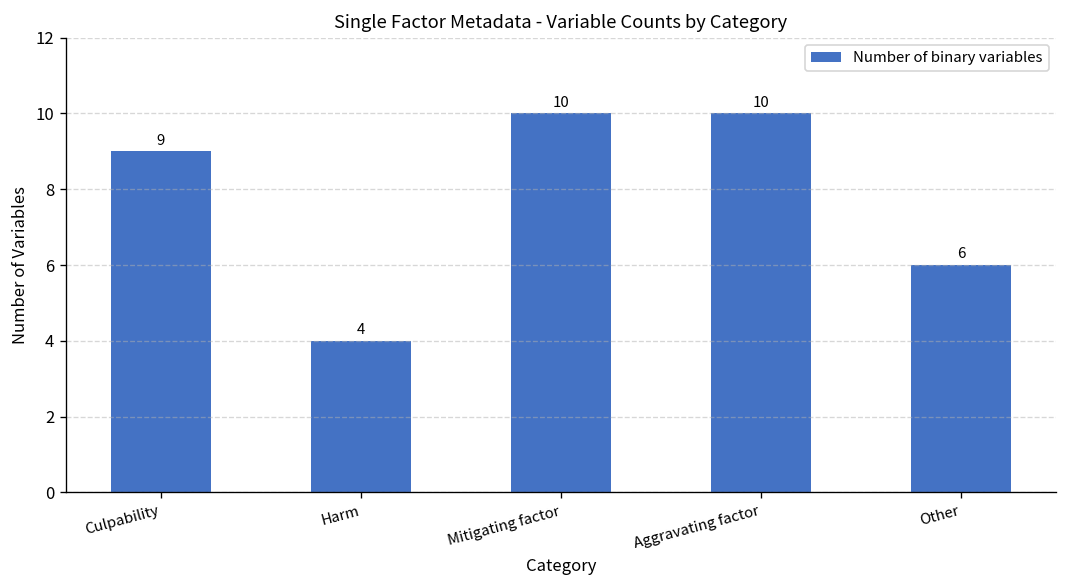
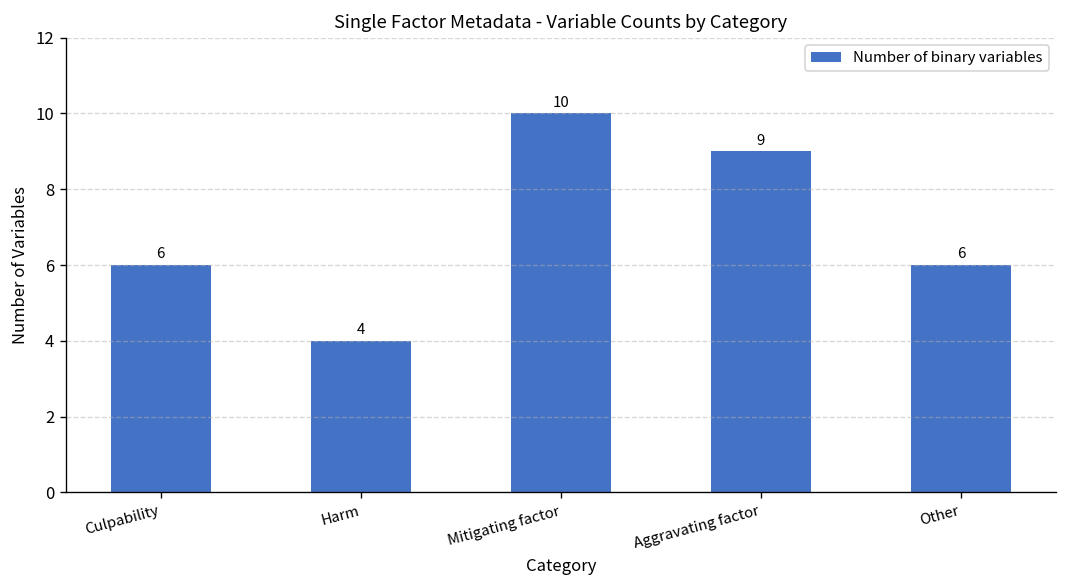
Culpability: 9 -> 6
Aggravating factor: 10 -> 9
